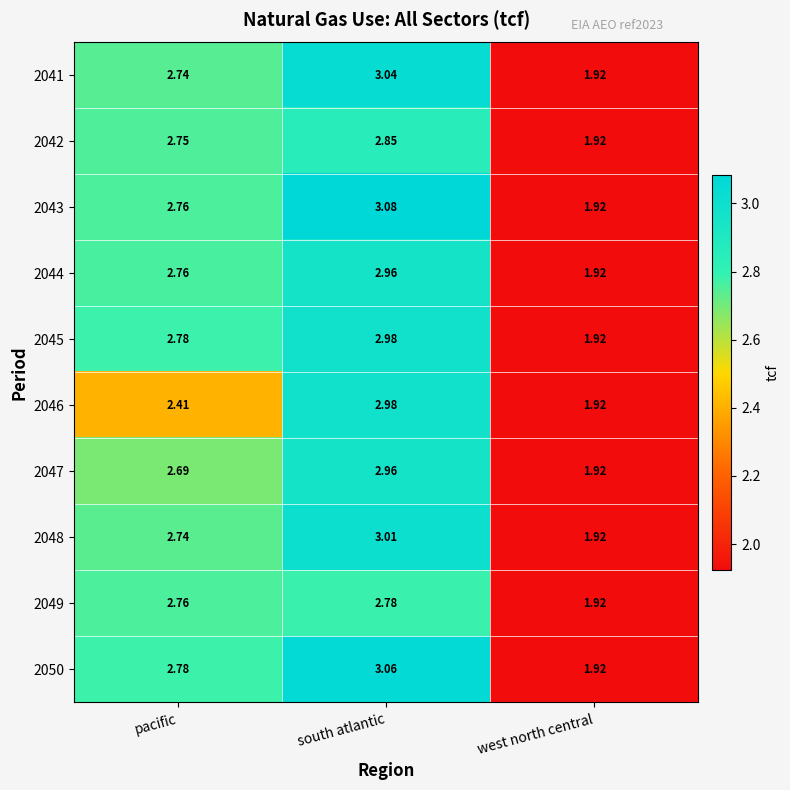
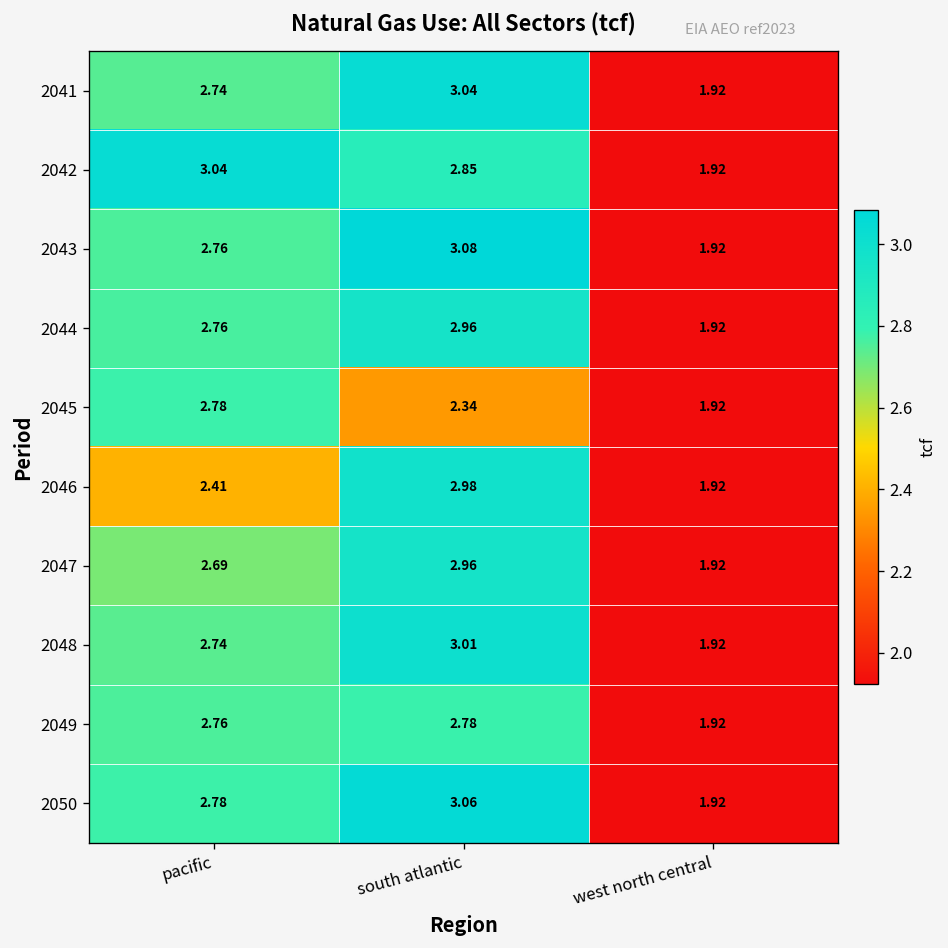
2042, pacific: 2.75 -> 3.04
2045, south atlantic: 2.98 -> 2.34
